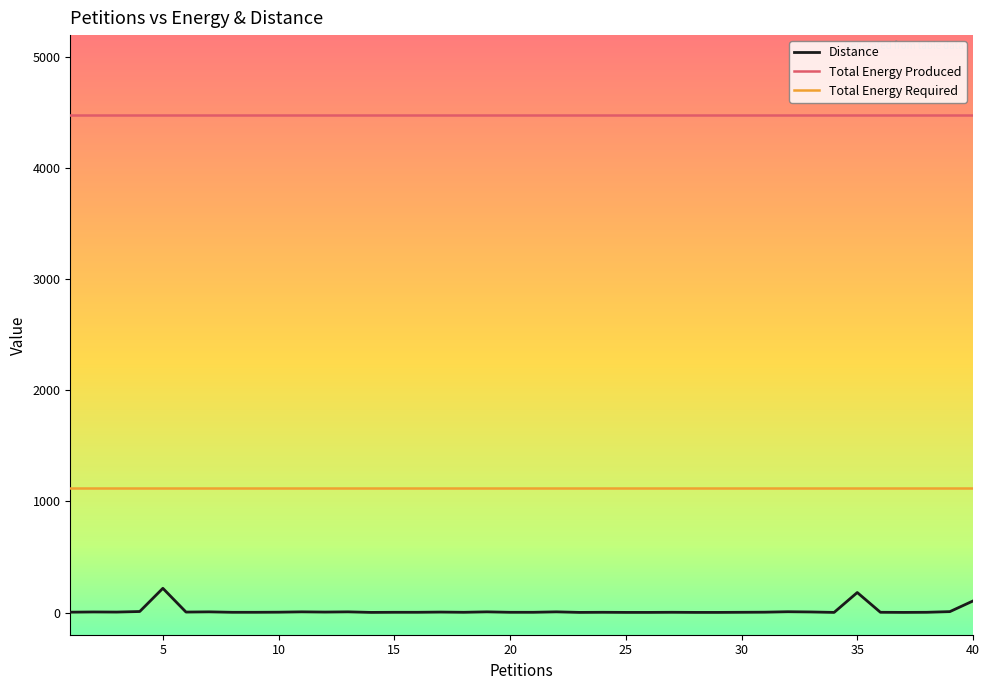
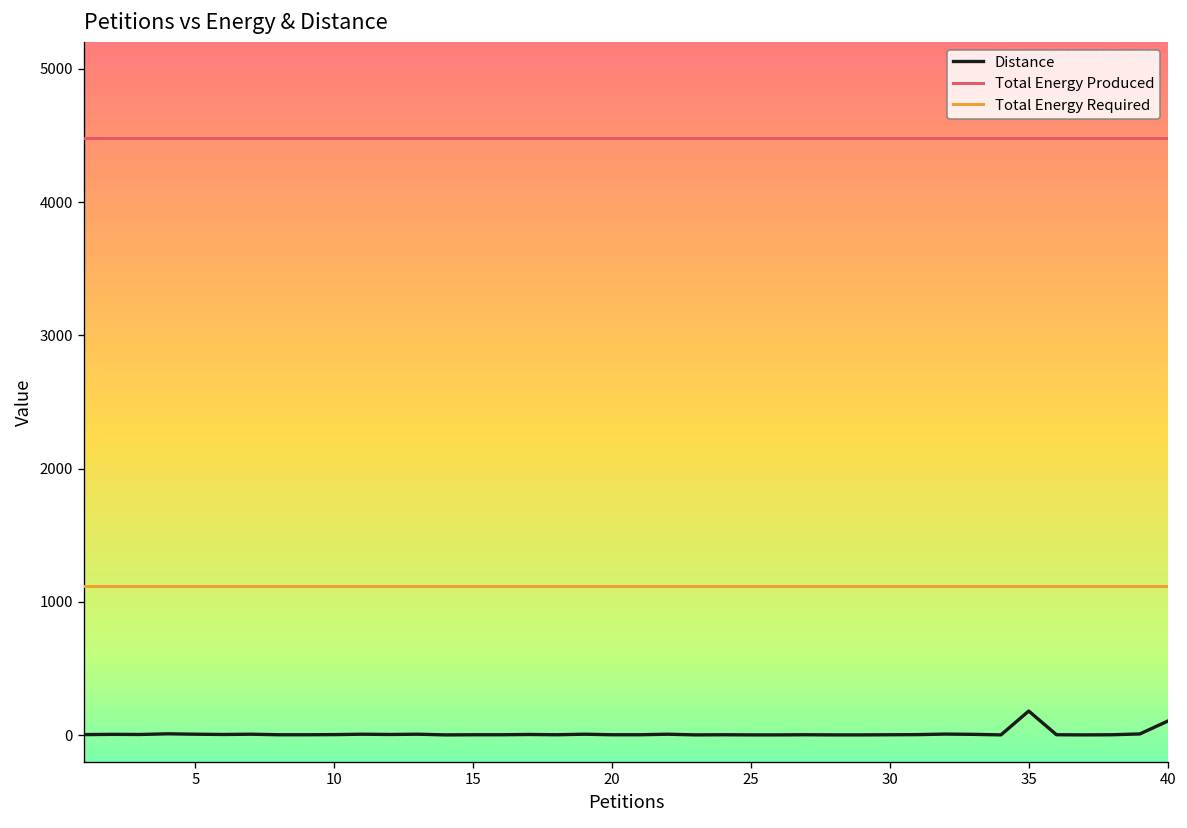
Distance, 5: 220 -> 10
